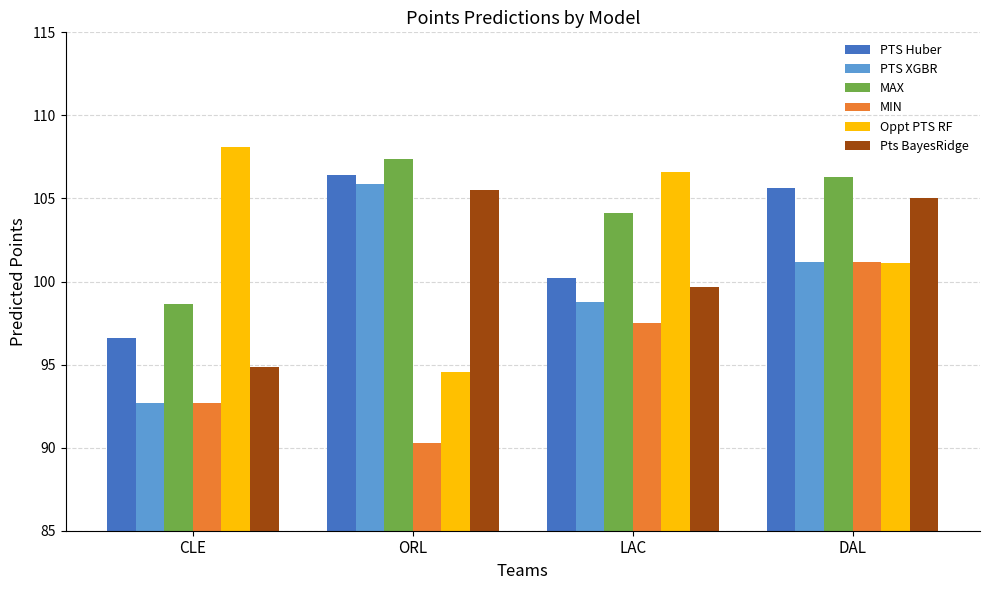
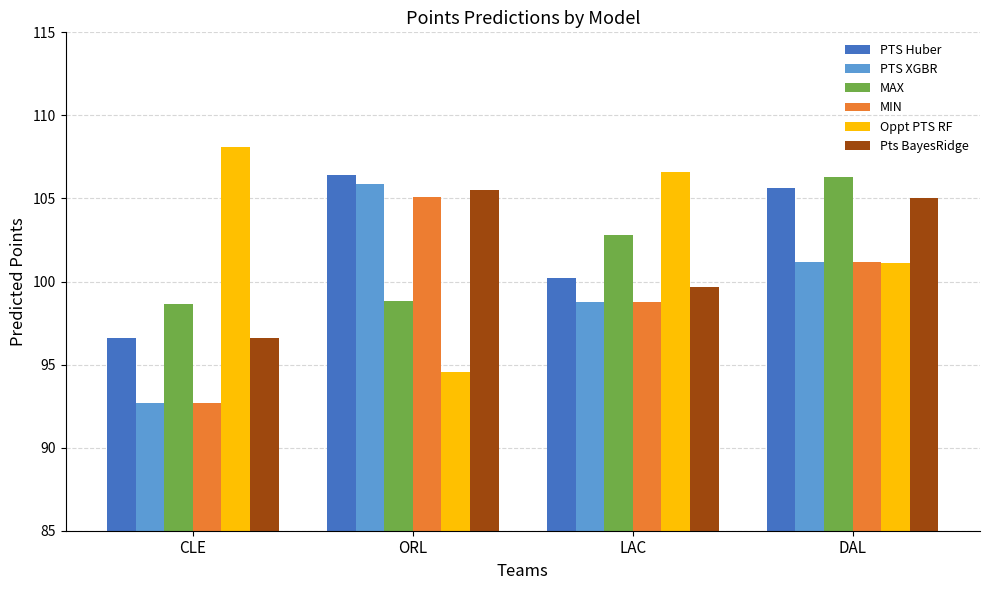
Pts BayesRidge, CLE: 94.9 -> 96.6
MAX, ORL: 107.4 -> 98.8
MIN, ORL: 90.3 -> 105.1
MAX, LAC: 104.1 -> 102.8
MIN, LAC: 97.5 -> 98.8
